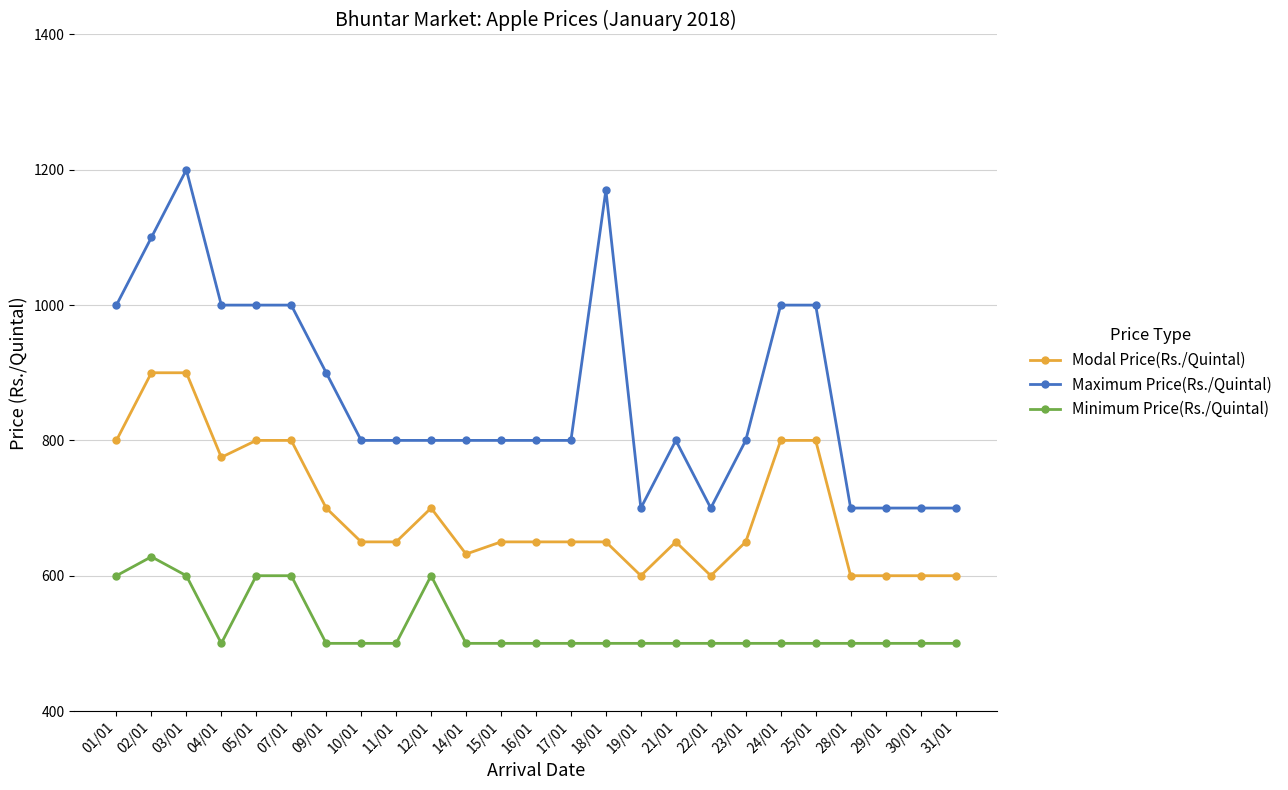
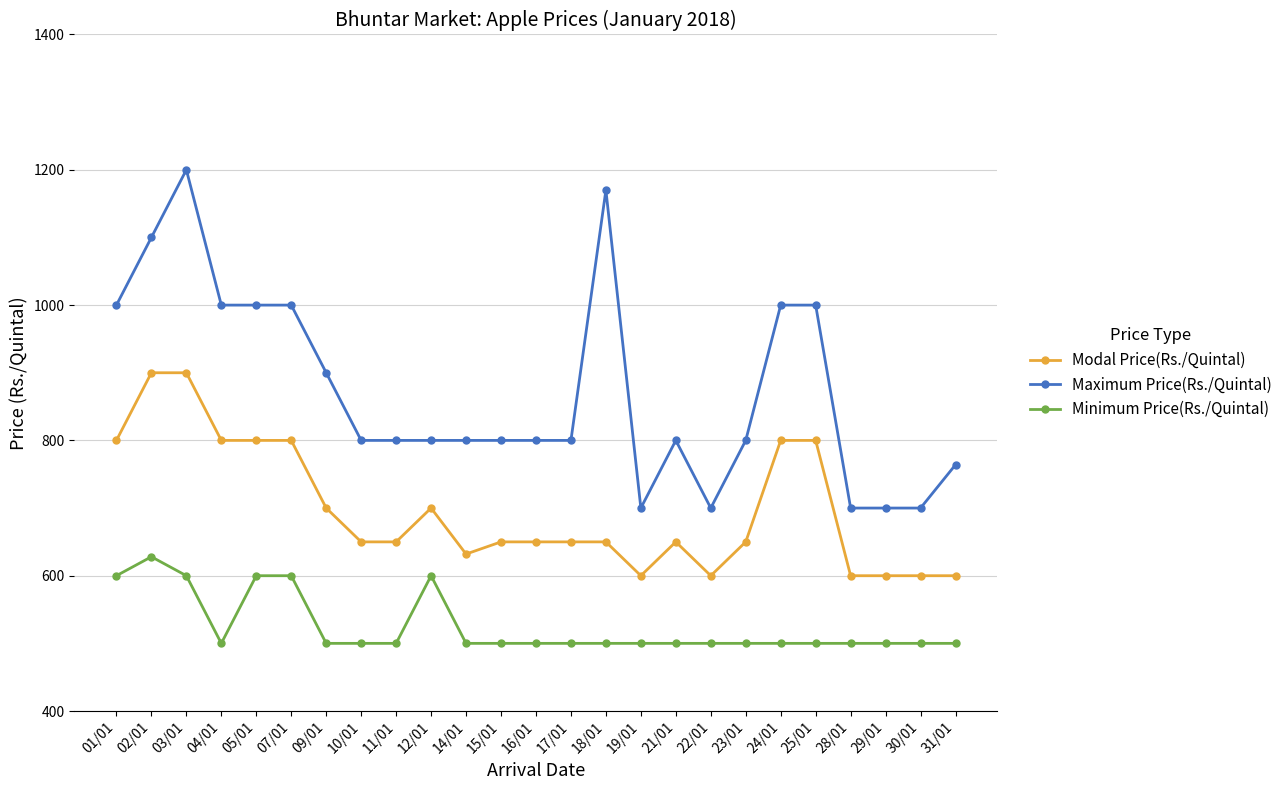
Modal Price(Rs./Quintal), 04/01: 780 -> 800
Maximum Price(Rs./Quintal), 31/01: 700 -> 760
